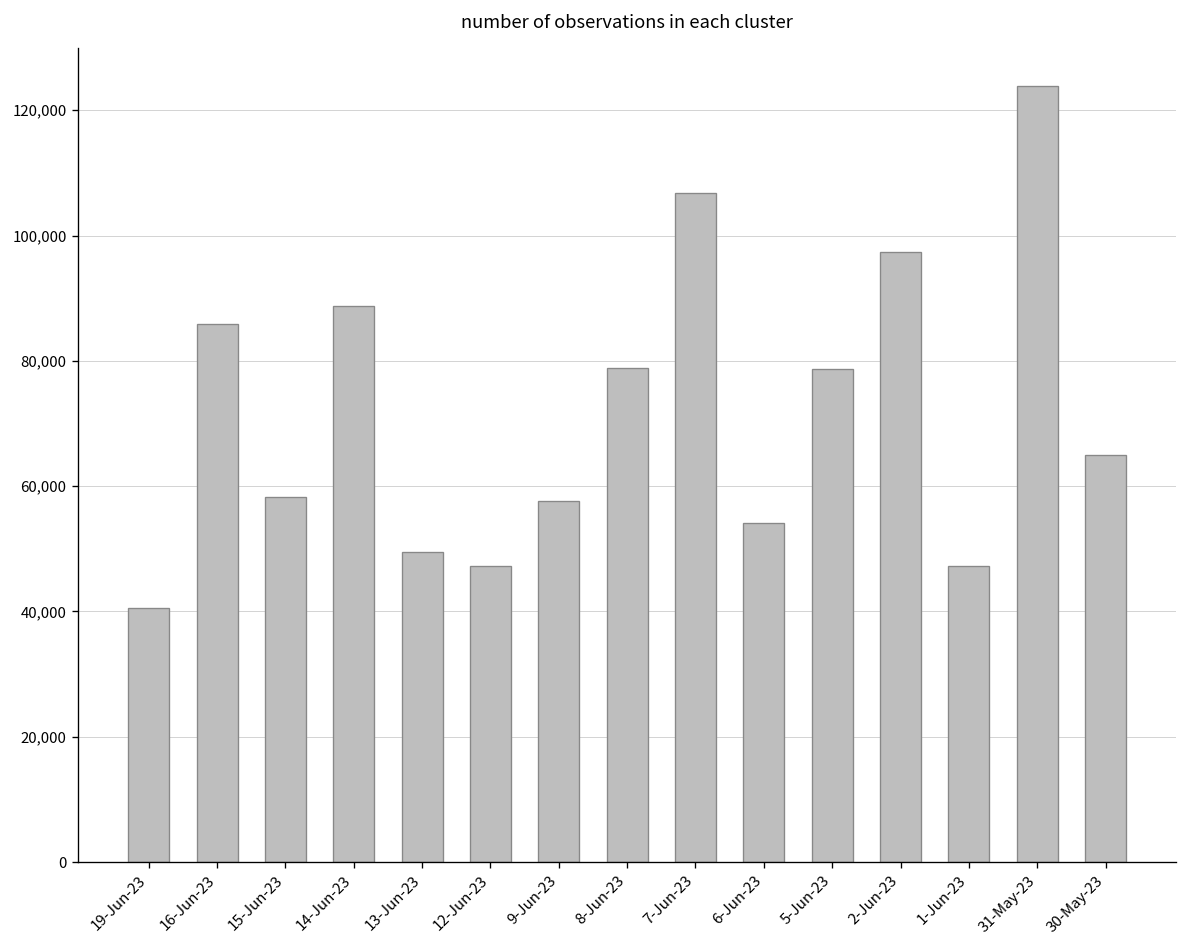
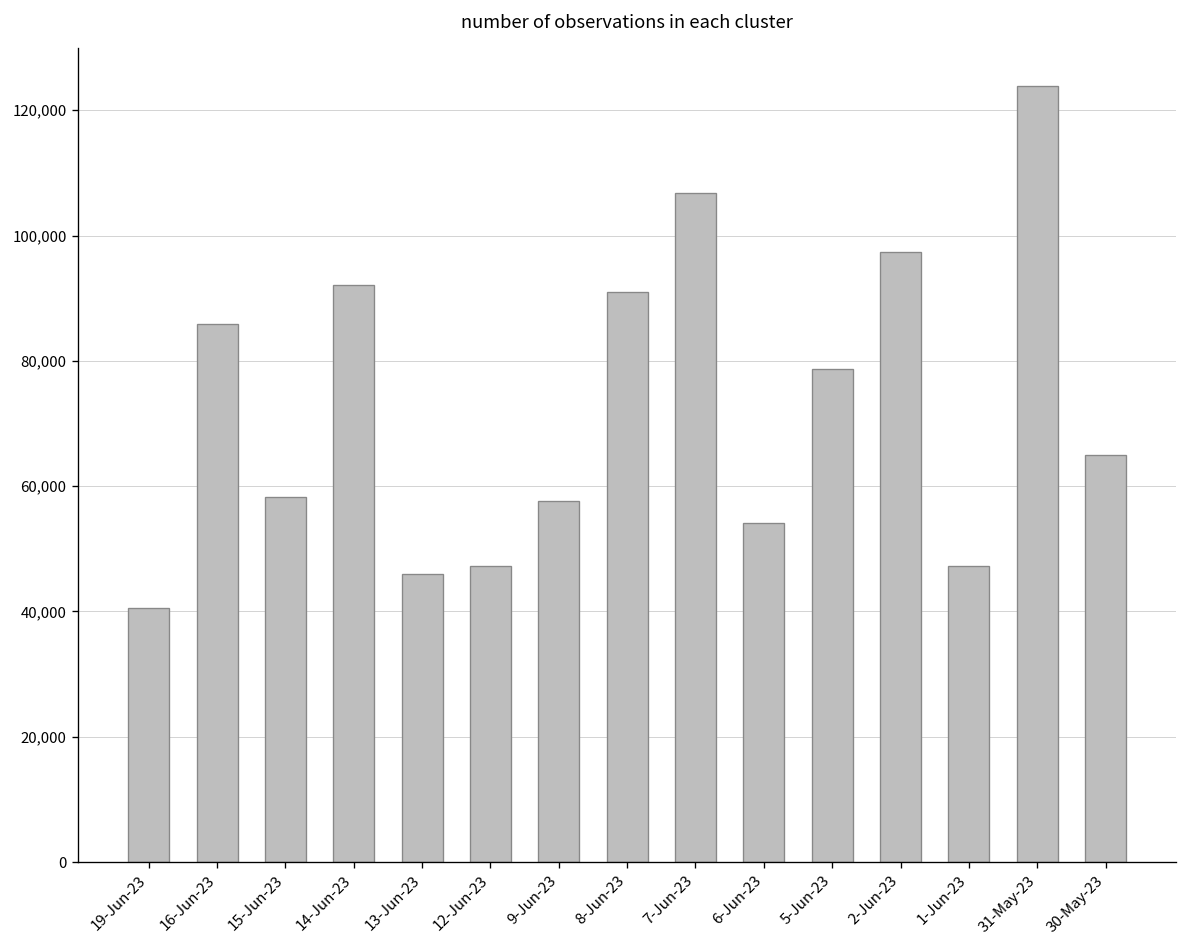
14-Jun-23: 89,000 -> 92,000
13-Jun-23: 49,000 -> 46,000
8-Jun-23: 79,000 -> 91,000
